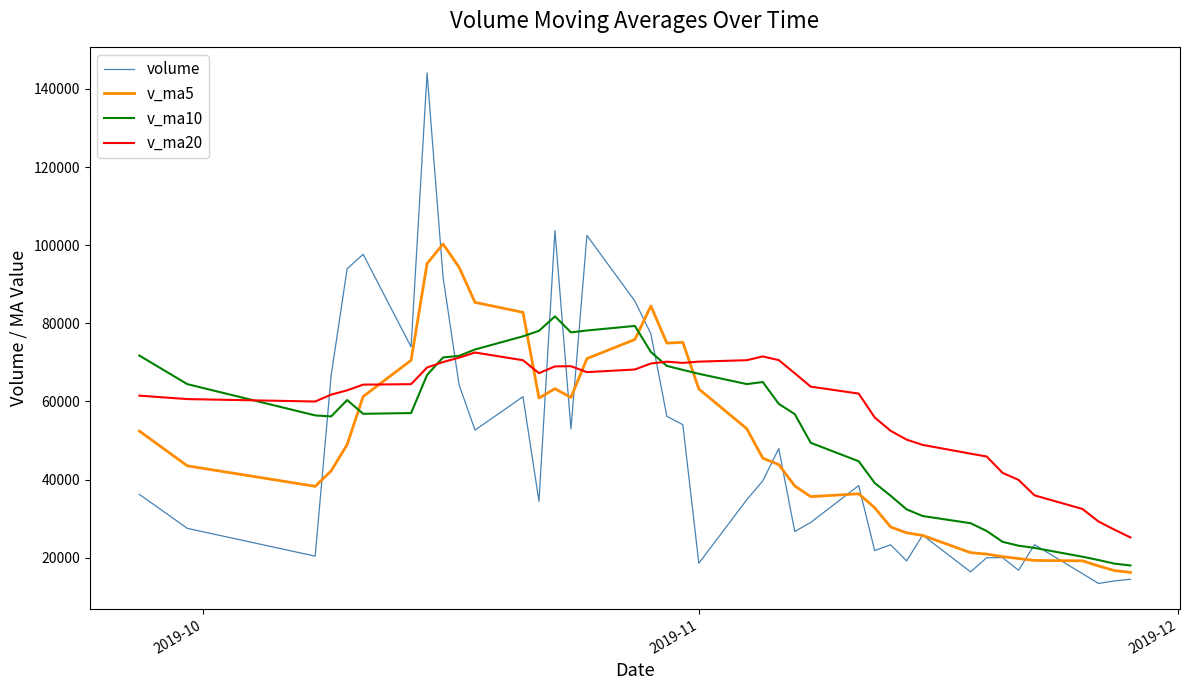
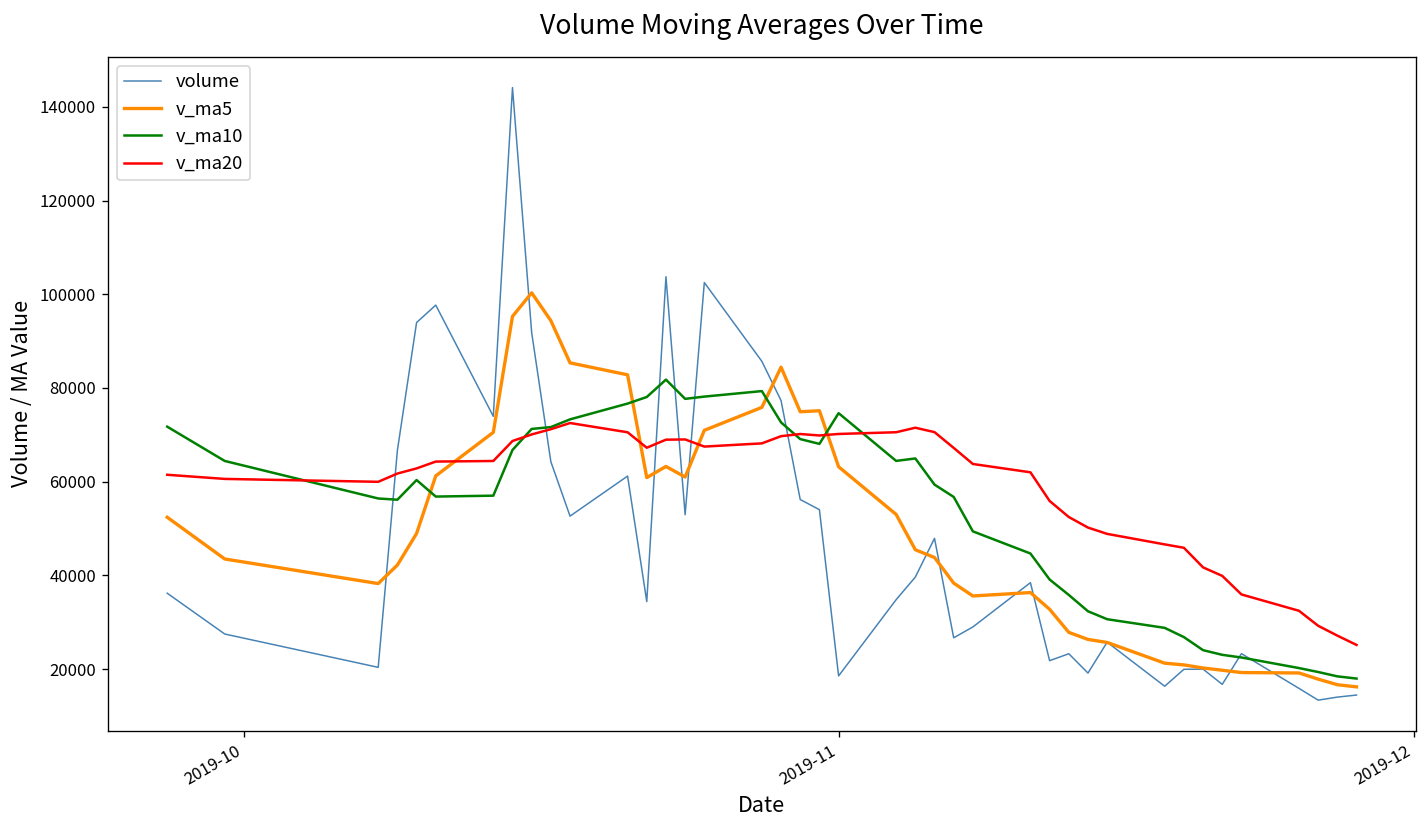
v_ma10, 2019-11: 67000 -> 75000
